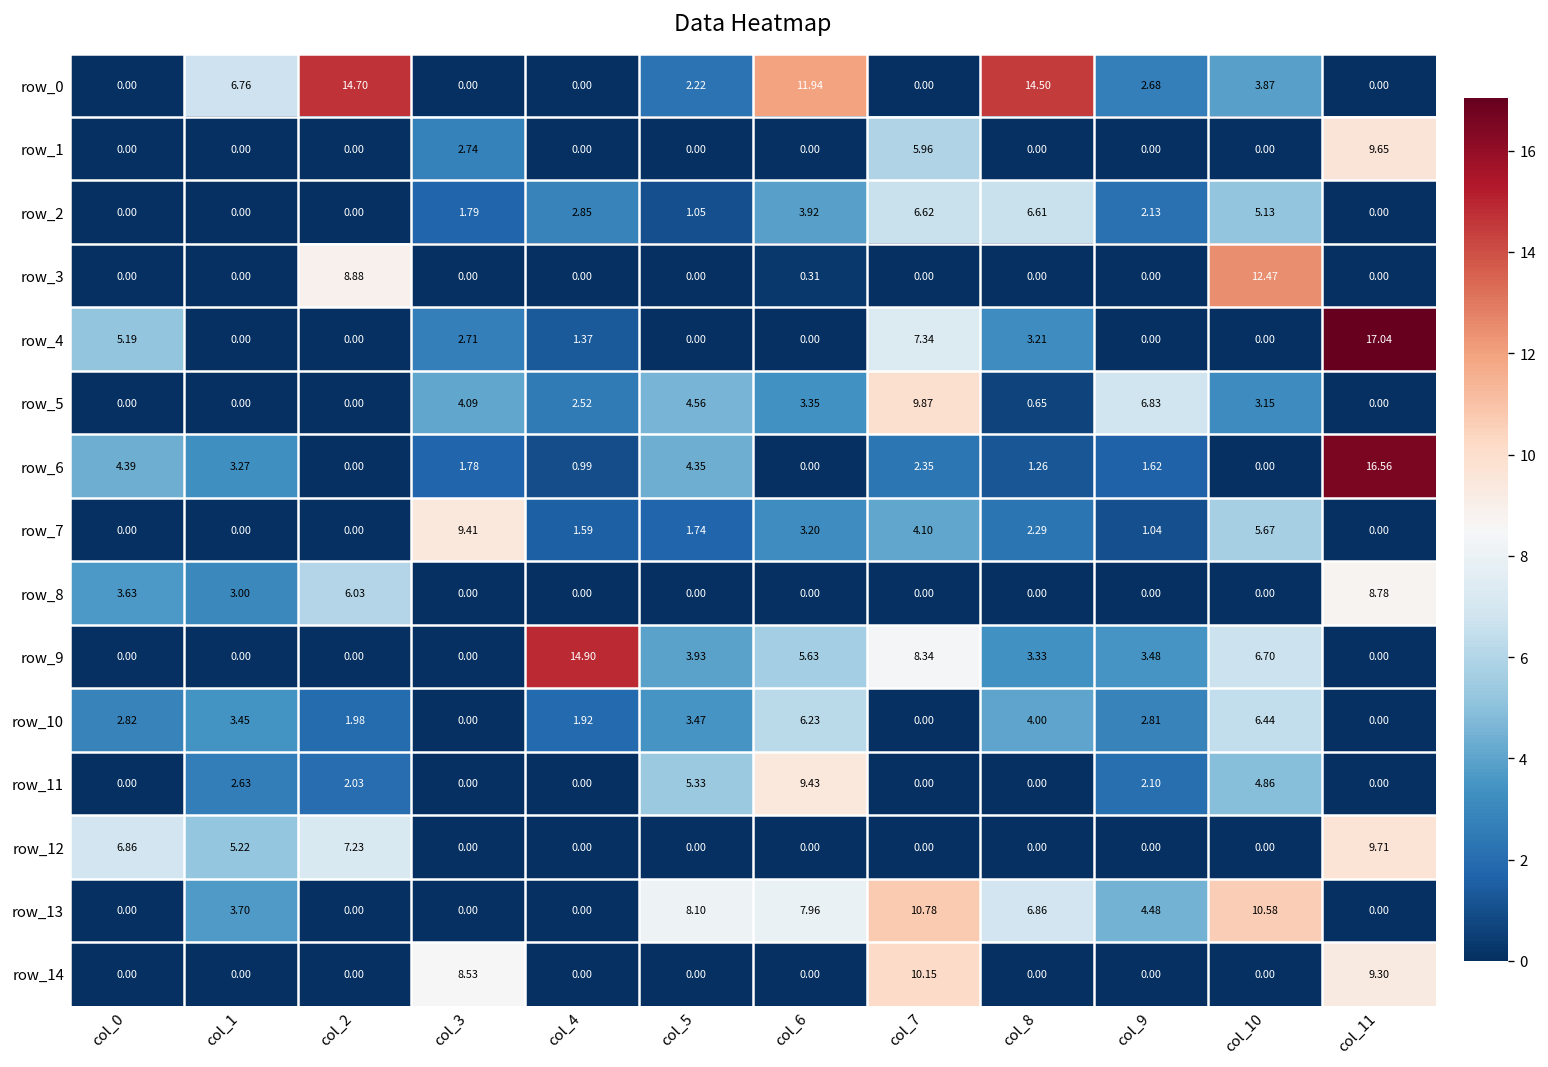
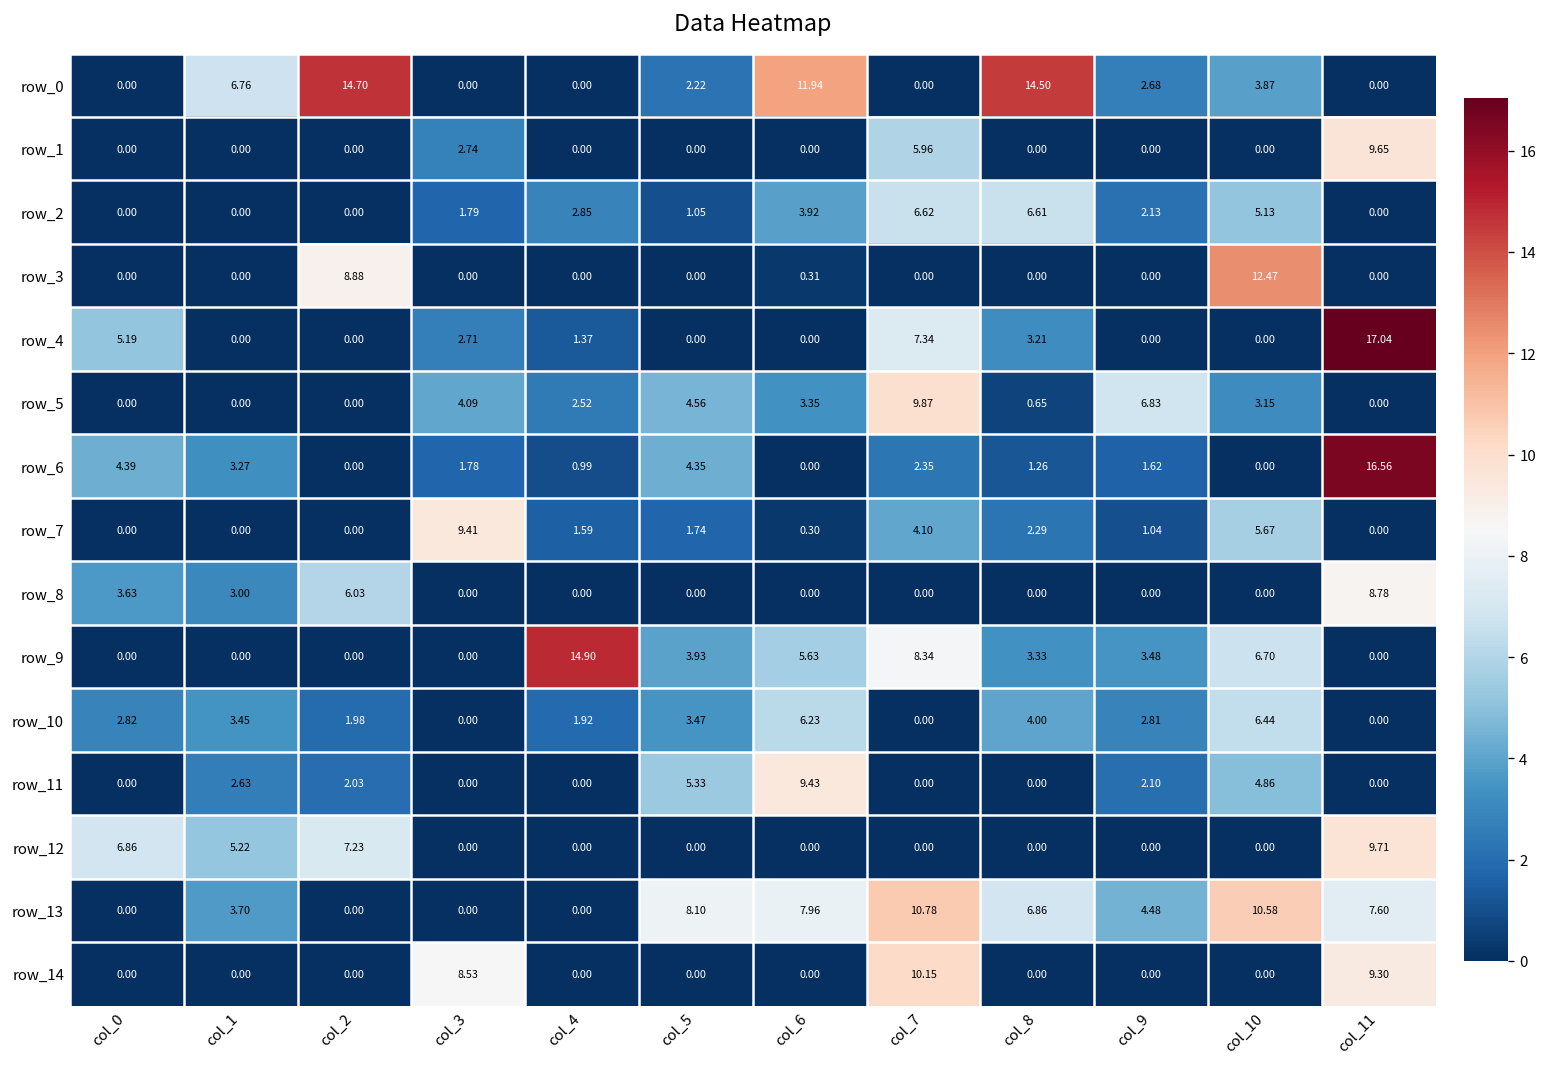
row_7, col_6: 3.20 -> 0.30
row_13, col_11: 0.00 -> 7.60
